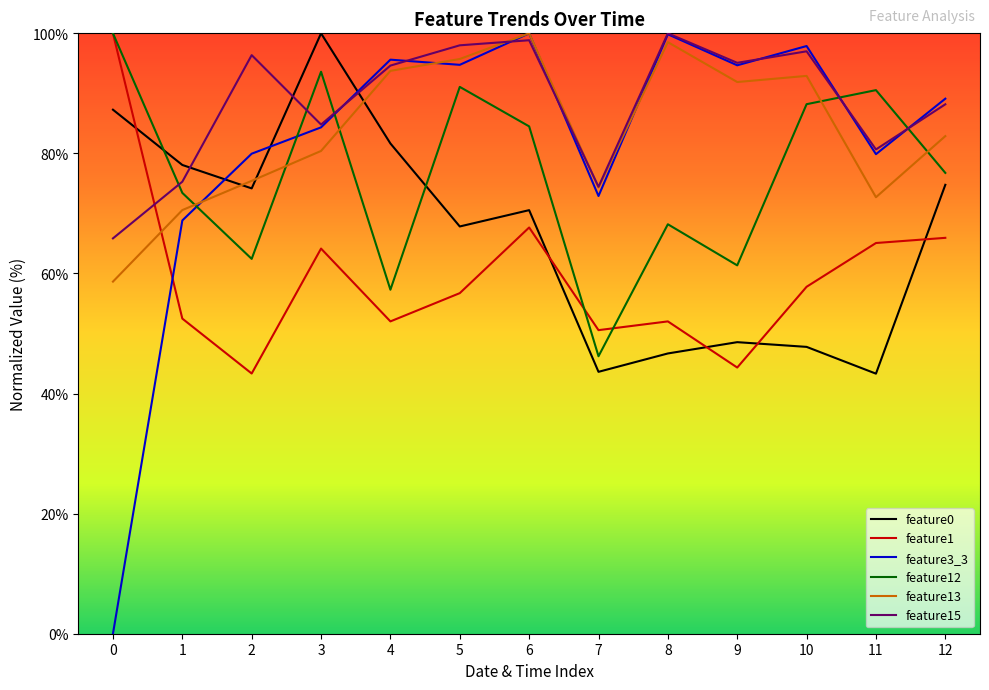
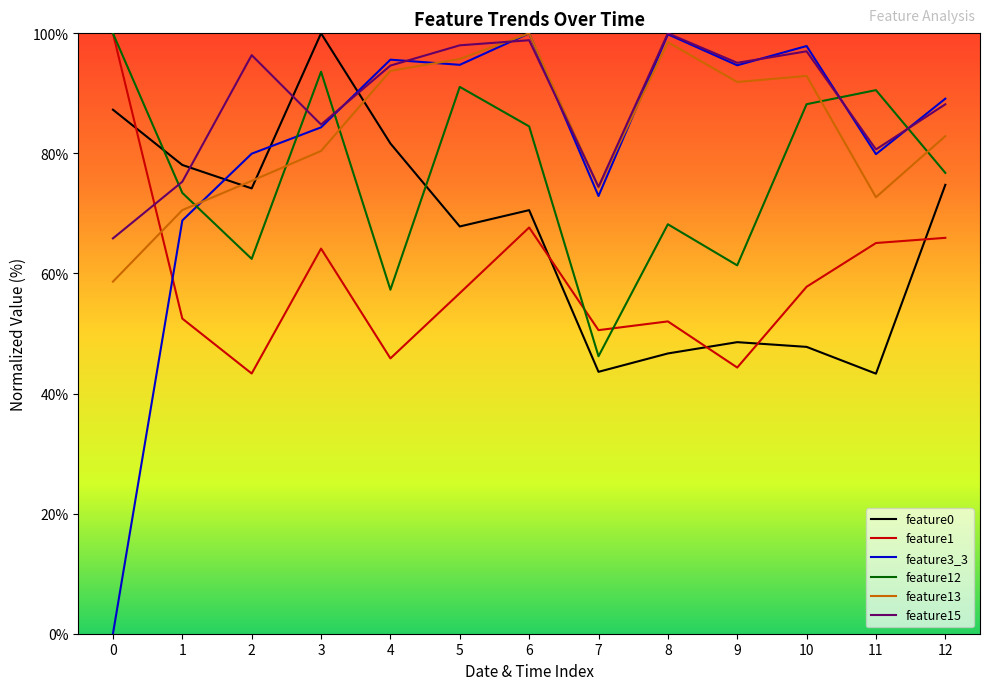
feature1, 4: 52% -> 46%
